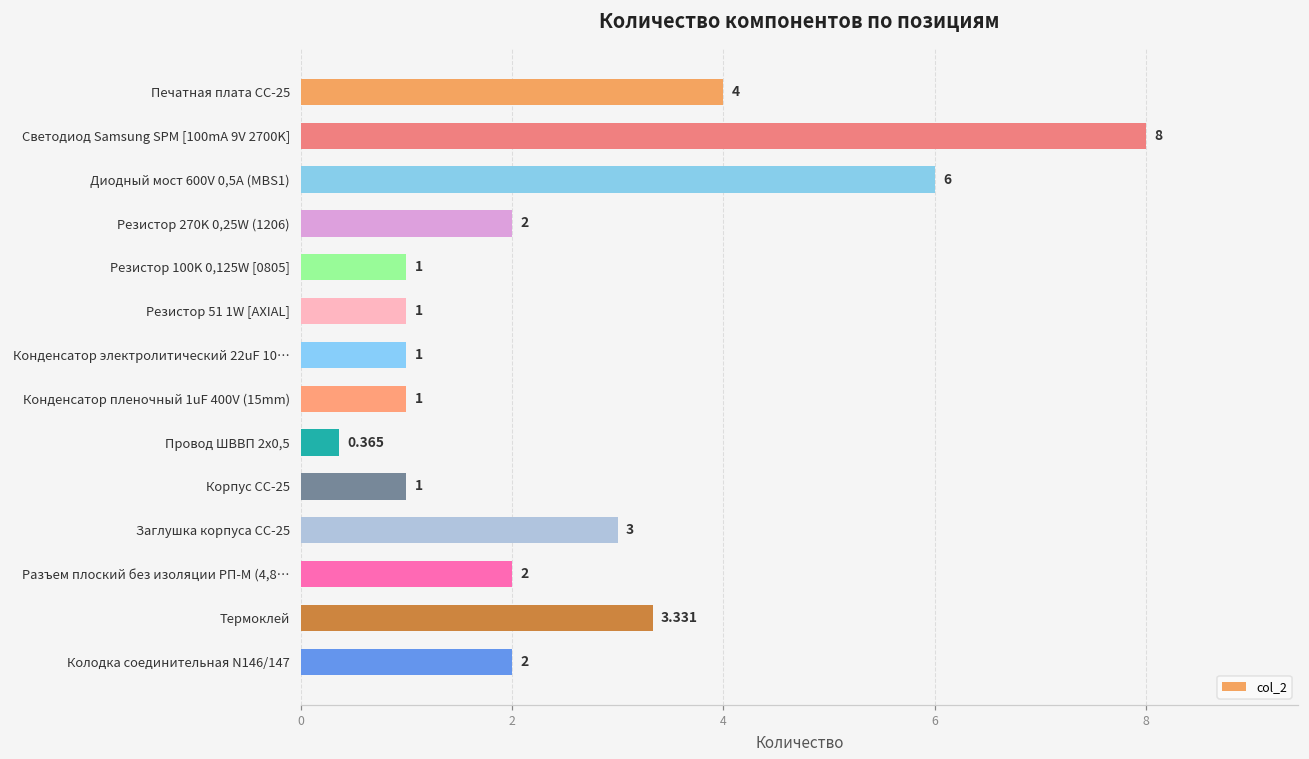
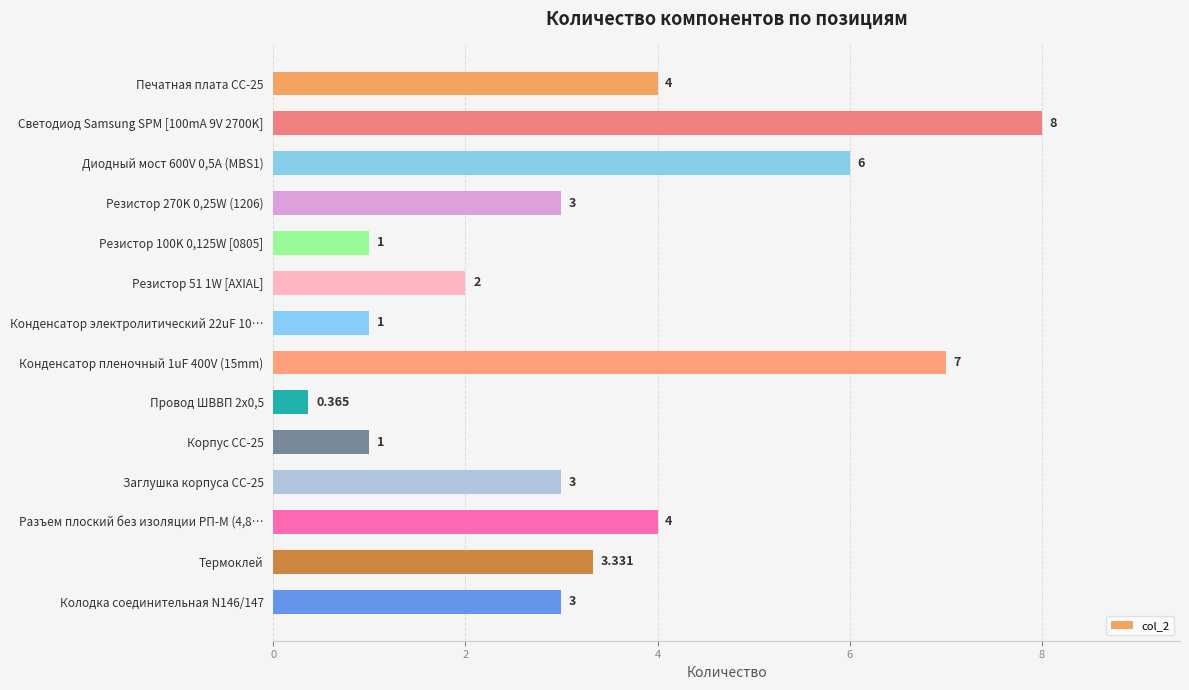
Резистор 270K 0,25W (1206): 2 -> 3
Резистор 51 1W [AXIAL]: 1 -> 2
Конденсатор пленочный 1uF 400V (15mm): 1 -> 7
Разъем плоский без изоляции РП-М (4,8…: 2 -> 4
Колодка соединительная N146/147: 2 -> 3
